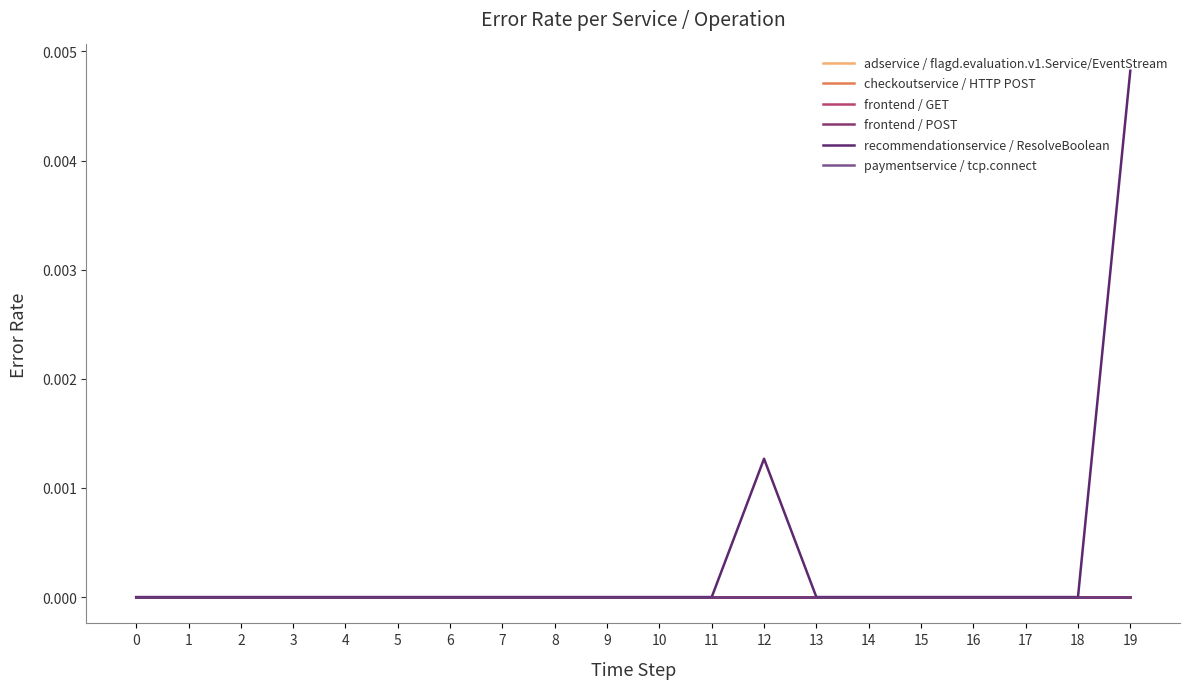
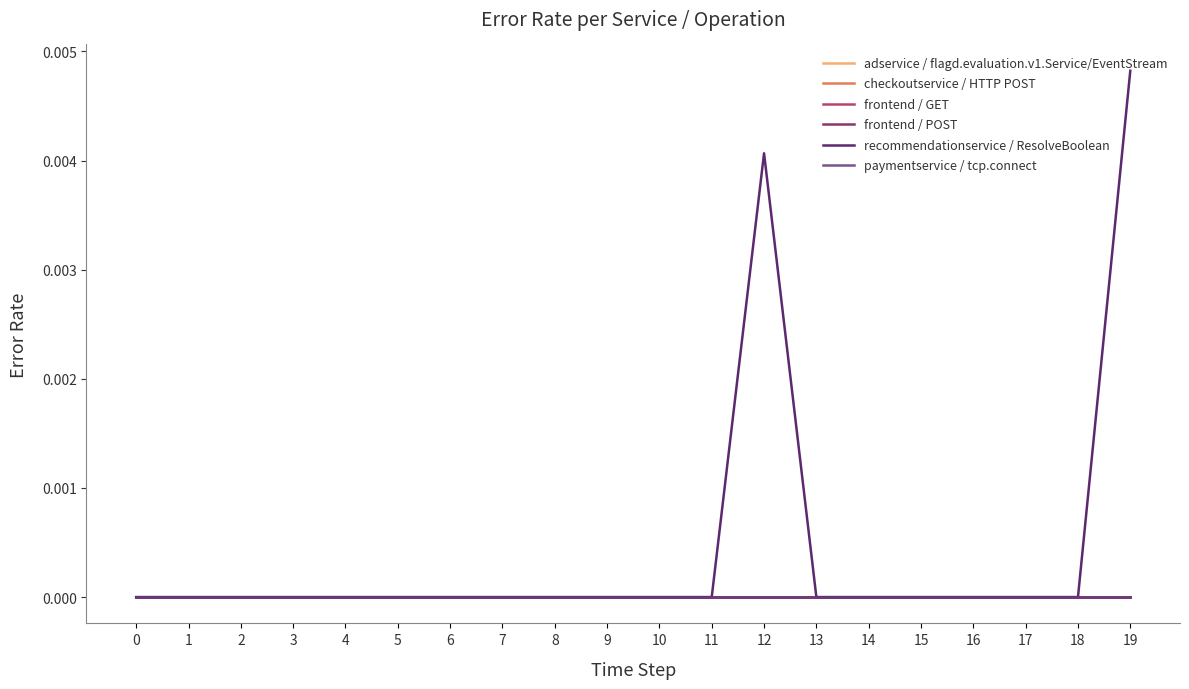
recommendationservice / ResolveBoolean, 12: 0.00127 -> 0.00407
